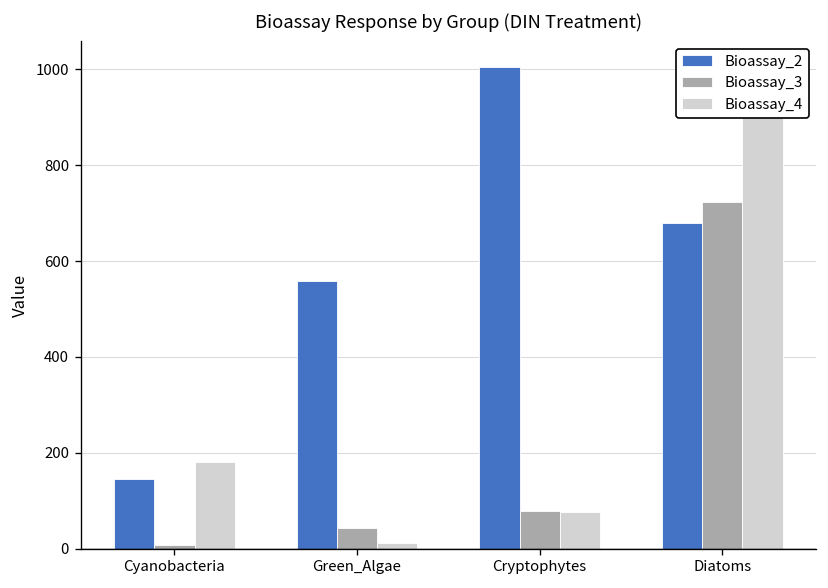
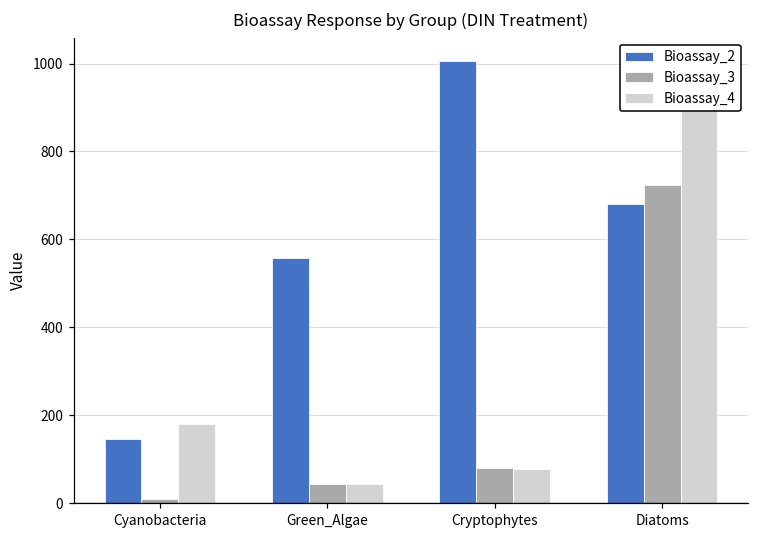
Bioassay_4, Green_Algae: 10 -> 40
